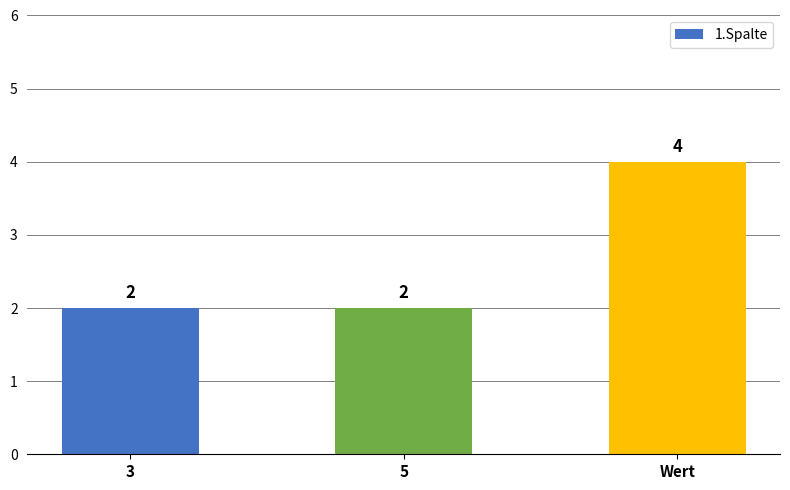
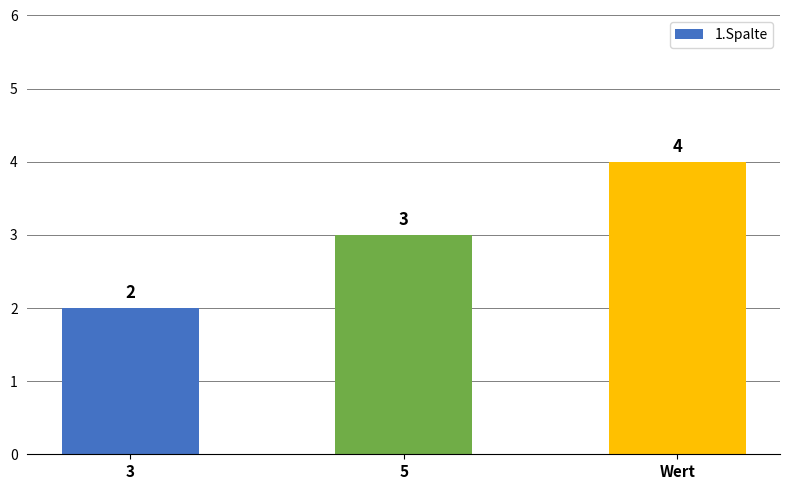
5: 2 -> 3
